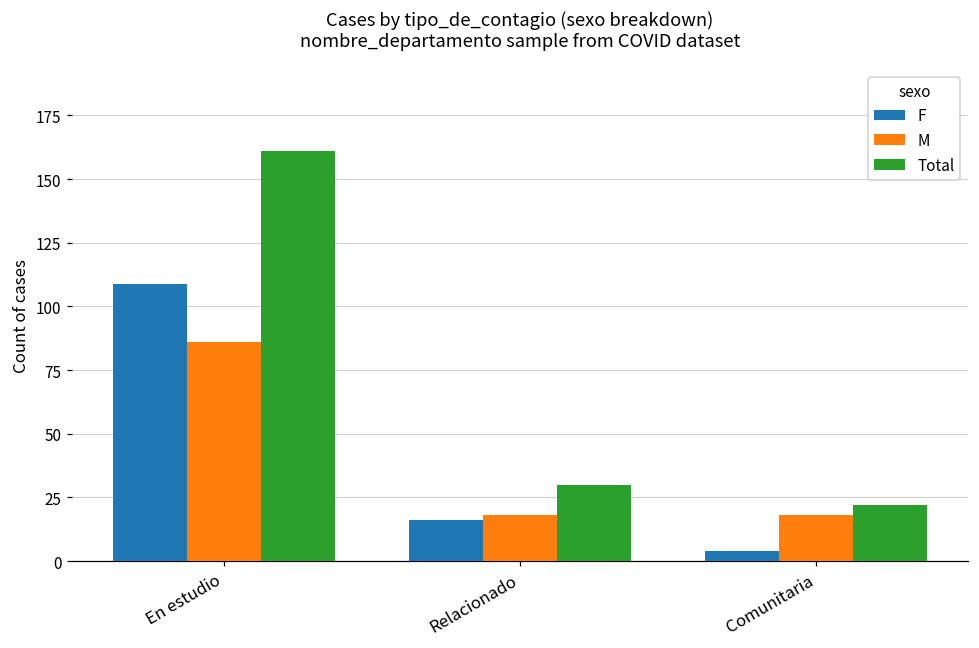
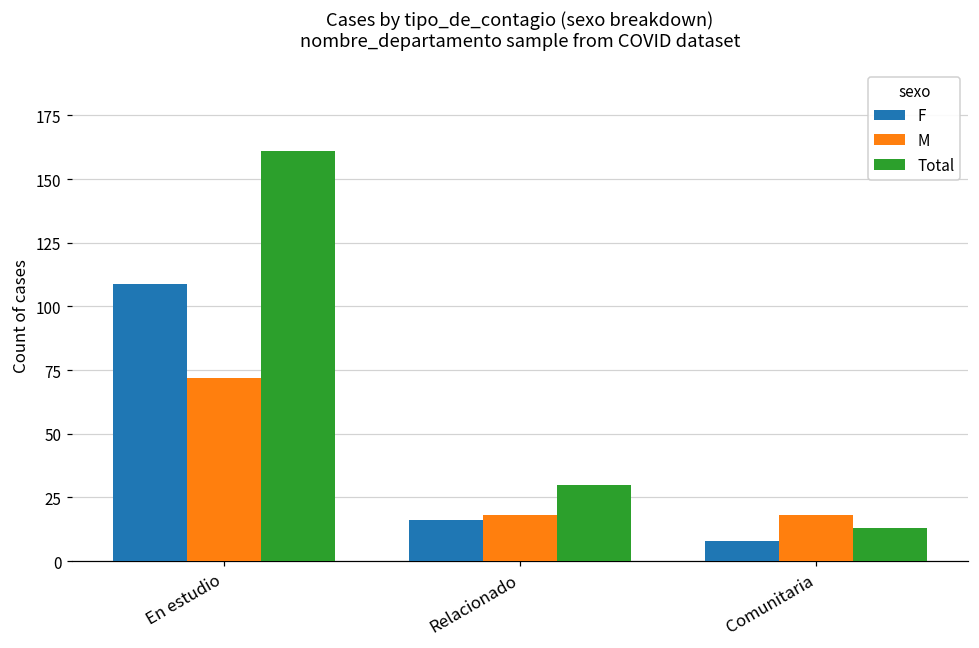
M, En estudio: 86 -> 72
F, Comunitaria: 4 -> 8
Total, Comunitaria: 22 -> 13
